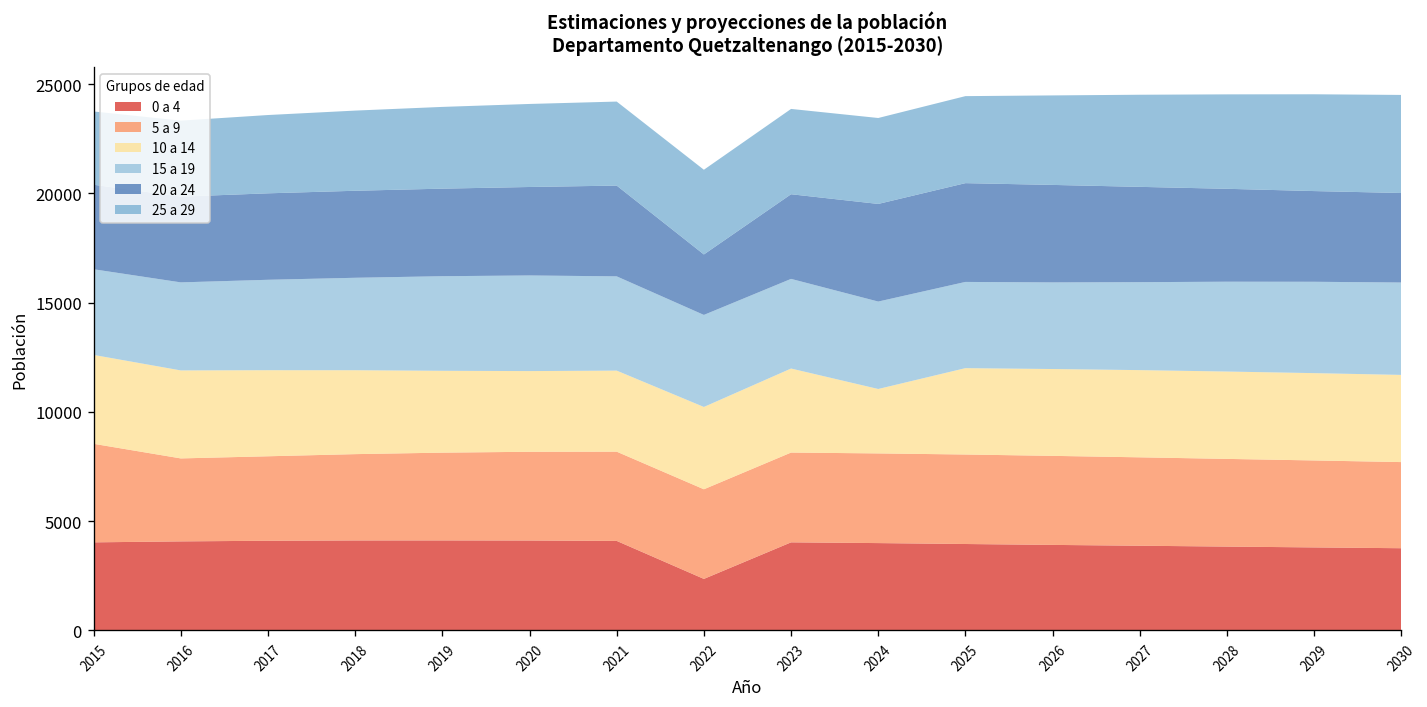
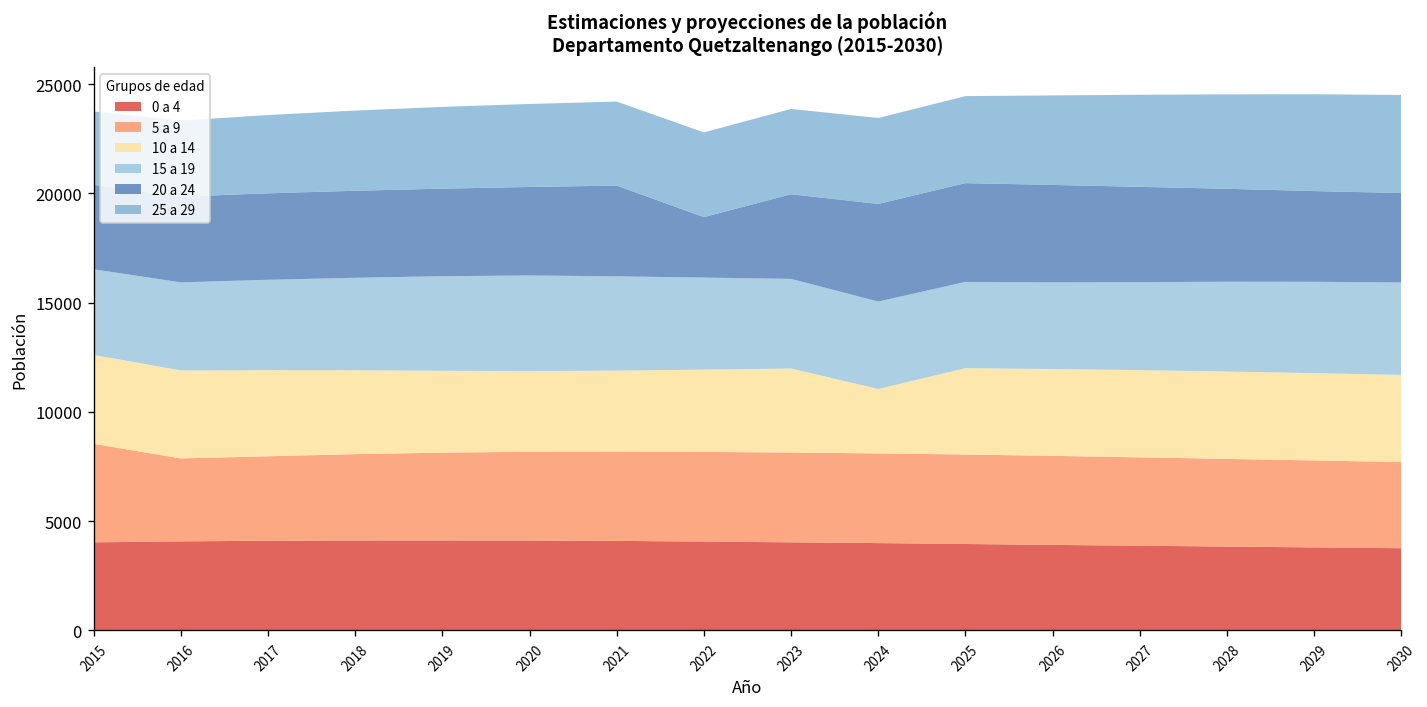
0 a 4, 2022: 2400 -> 4100
